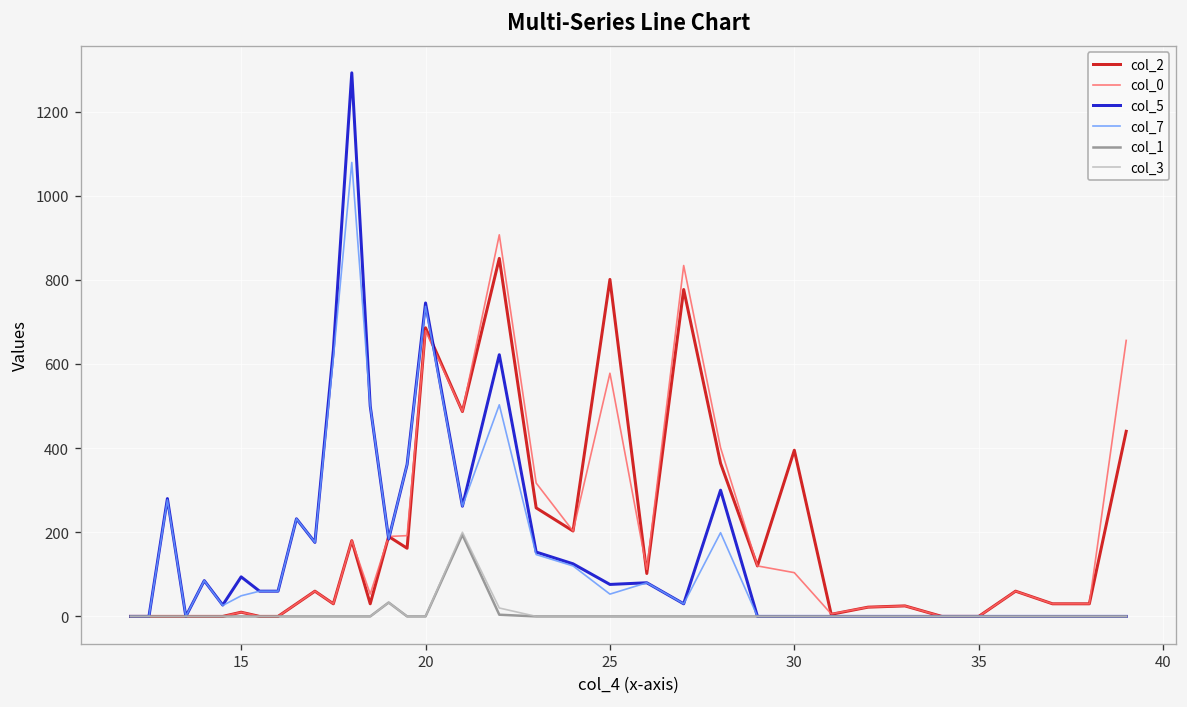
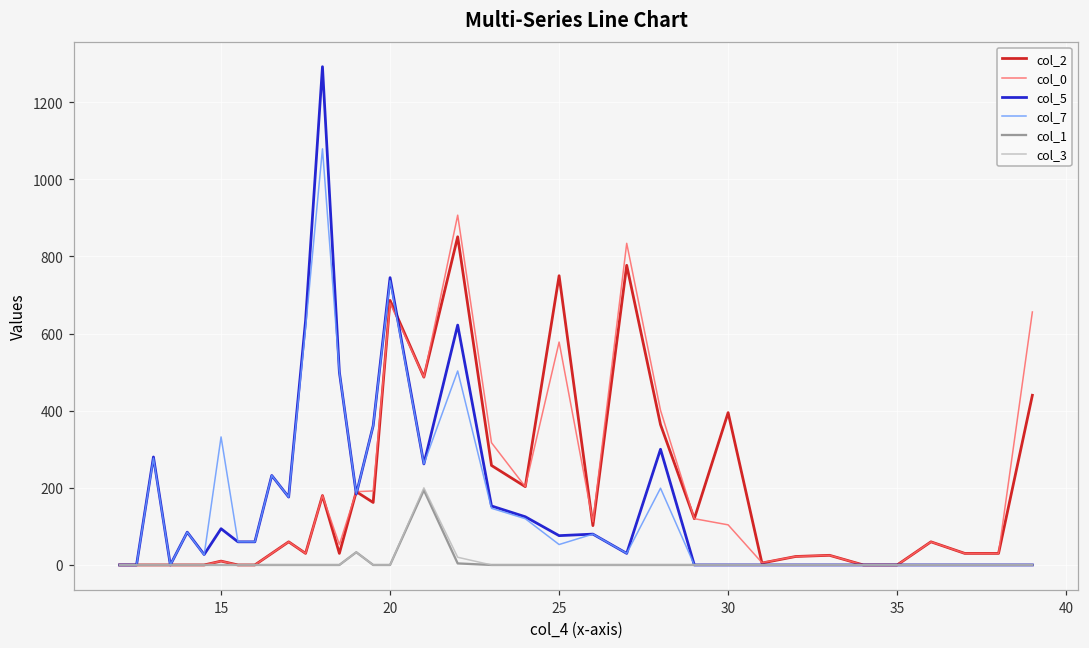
col_7, 15: 50 -> 330
col_2, 25: 800 -> 750
